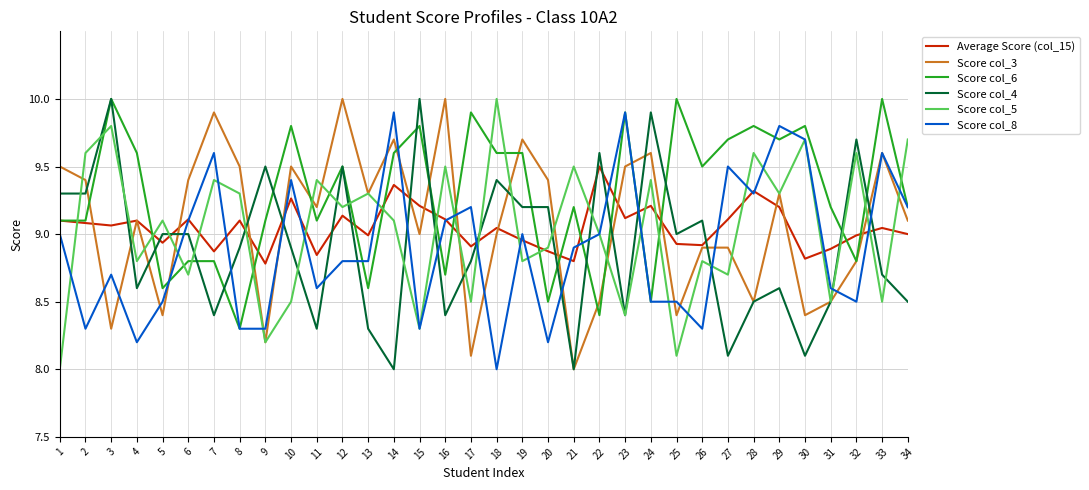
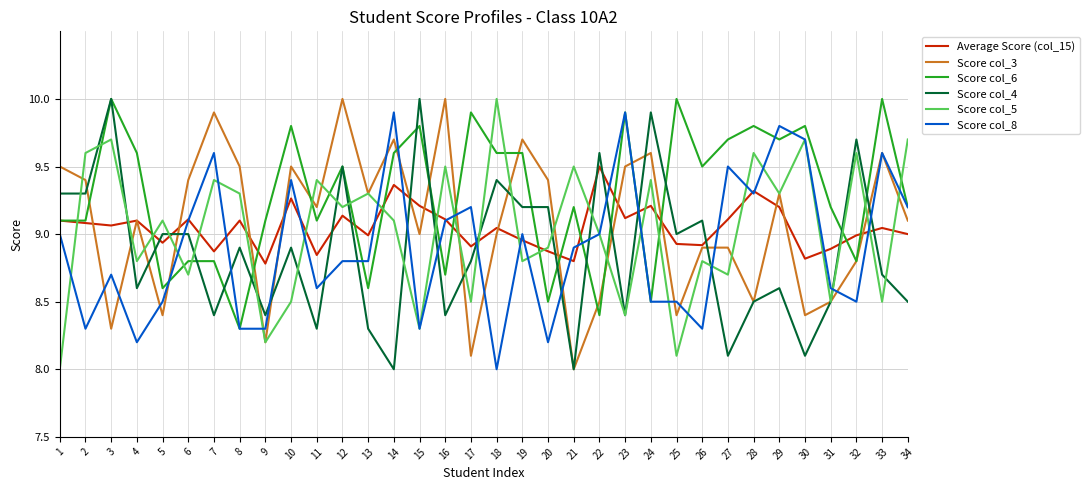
Score col_5, 3: 9.8 -> 9.7
Score col_4, 9: 9.5 -> 8.4
